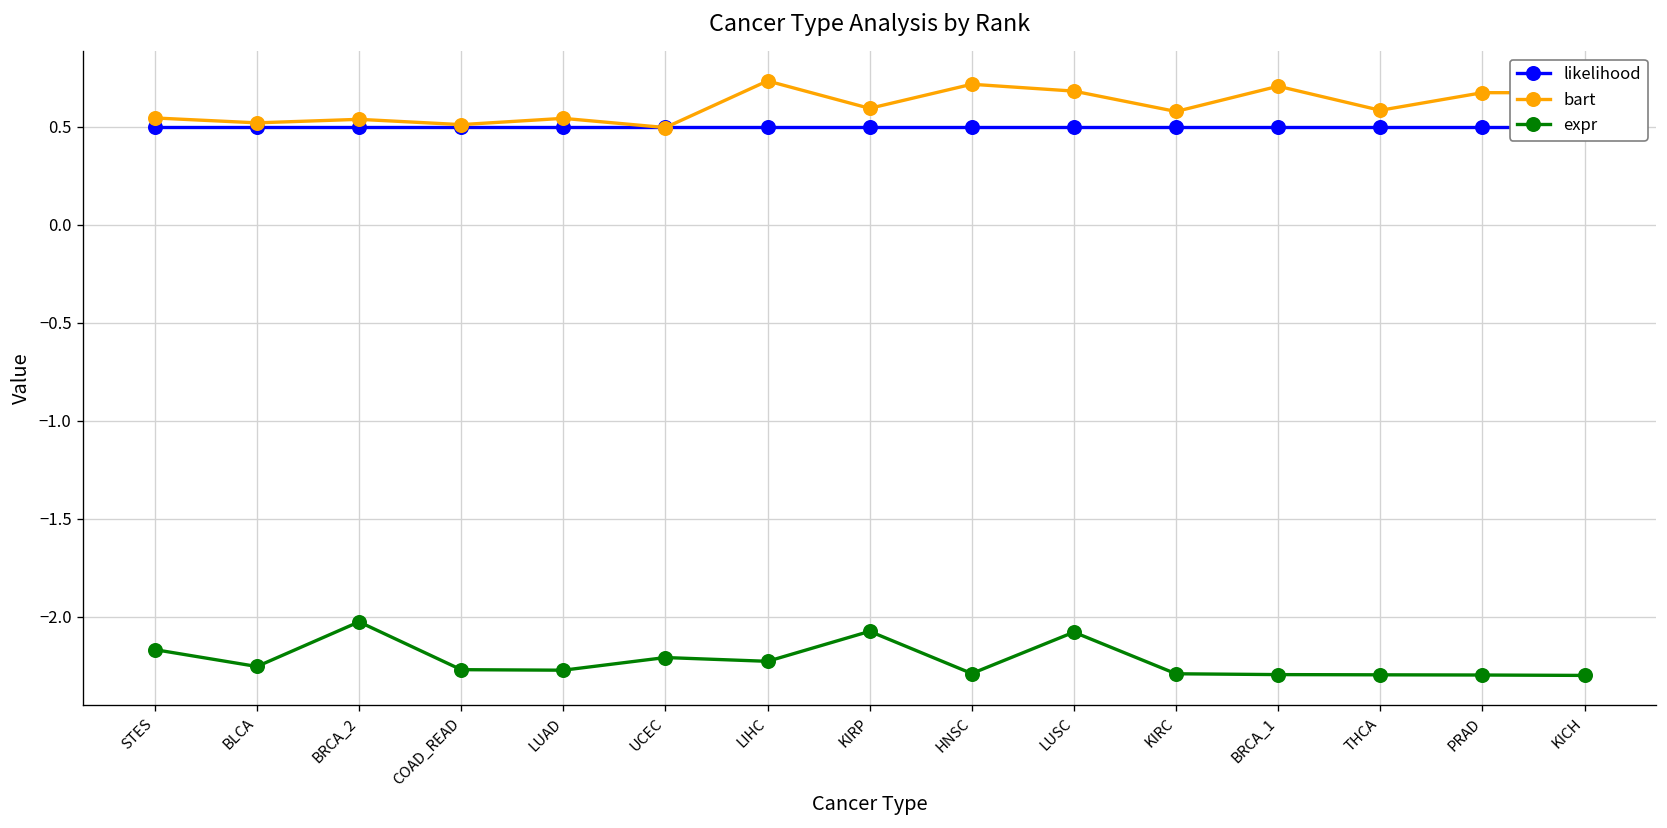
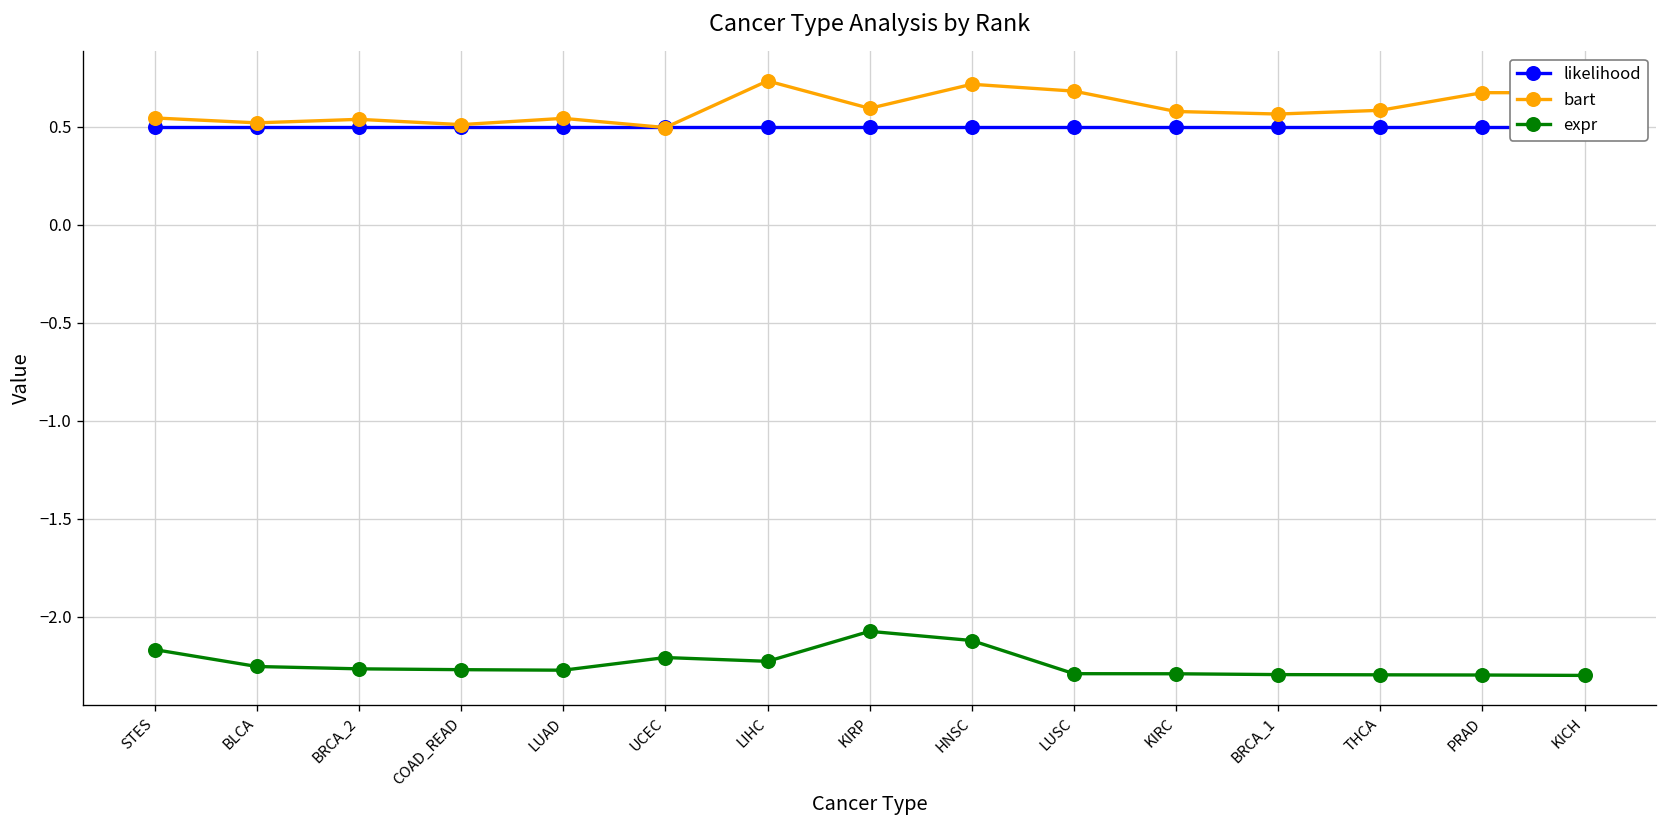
expr, BRCA_2: -2.03 -> -2.27
expr, HNSC: -2.29 -> -2.12
expr, LUSC: -2.08 -> -2.29
bart, BRCA_1: 0.71 -> 0.57
